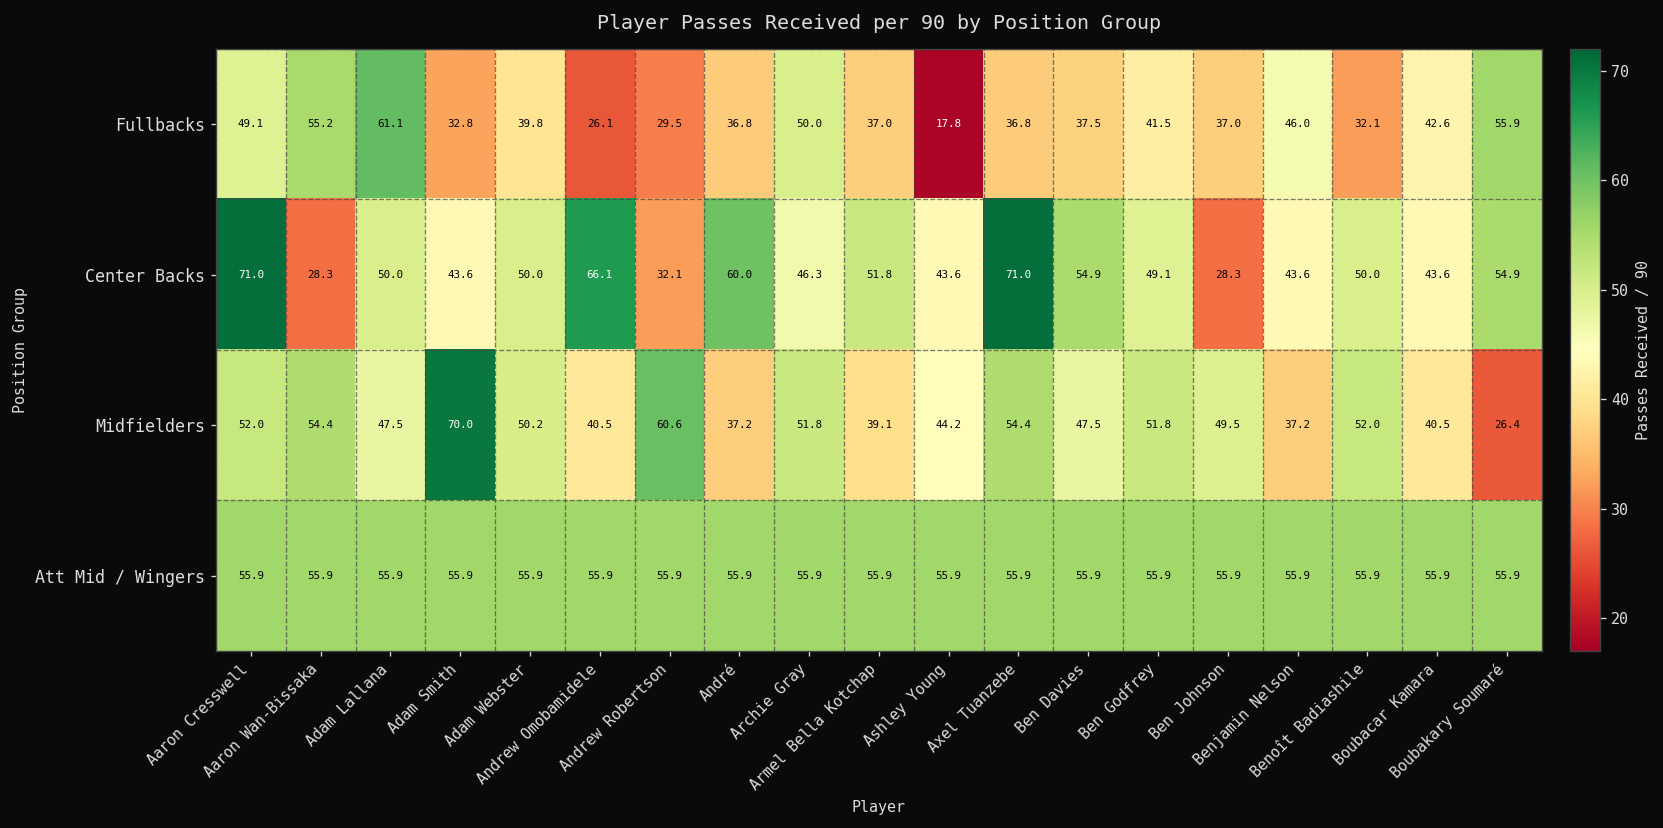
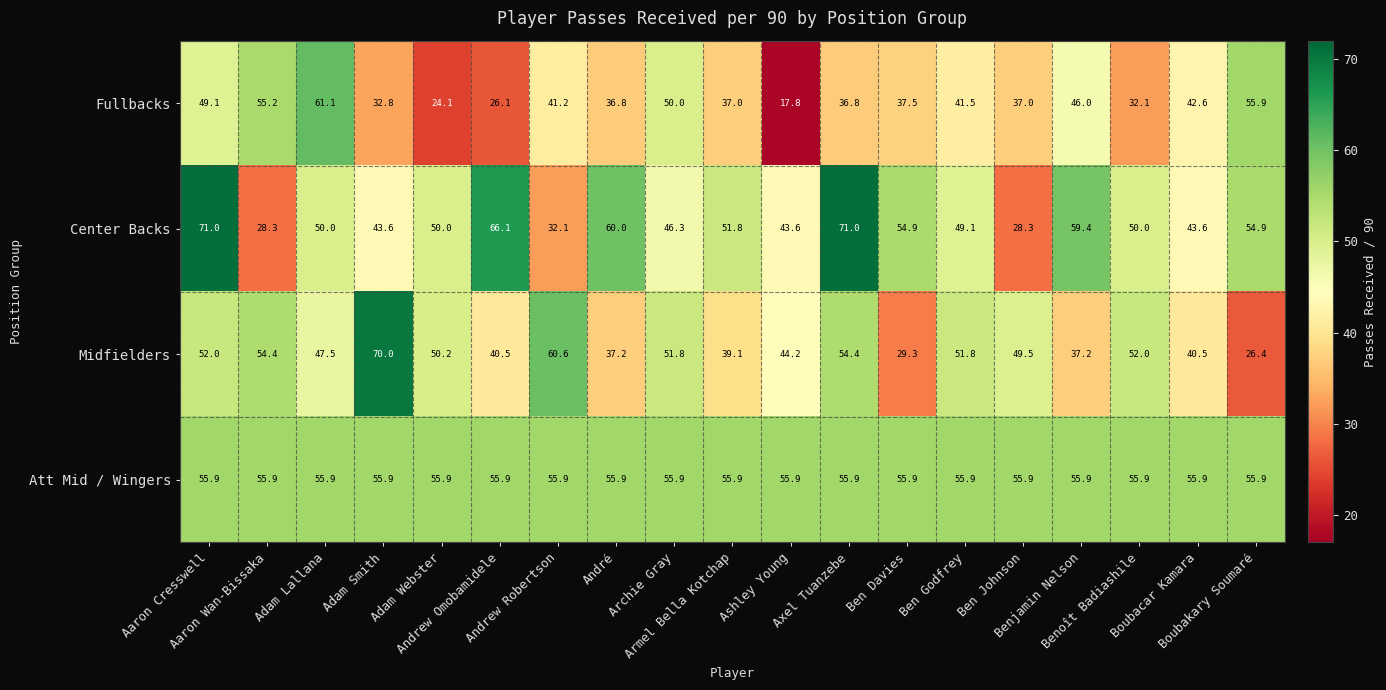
Fullbacks, Adam Webster: 39.8 -> 24.1
Fullbacks, Andrew Robertson: 29.5 -> 41.2
Center Backs, Benjamin Nelson: 43.6 -> 59.4
Midfielders, Ben Davies: 47.5 -> 29.3
